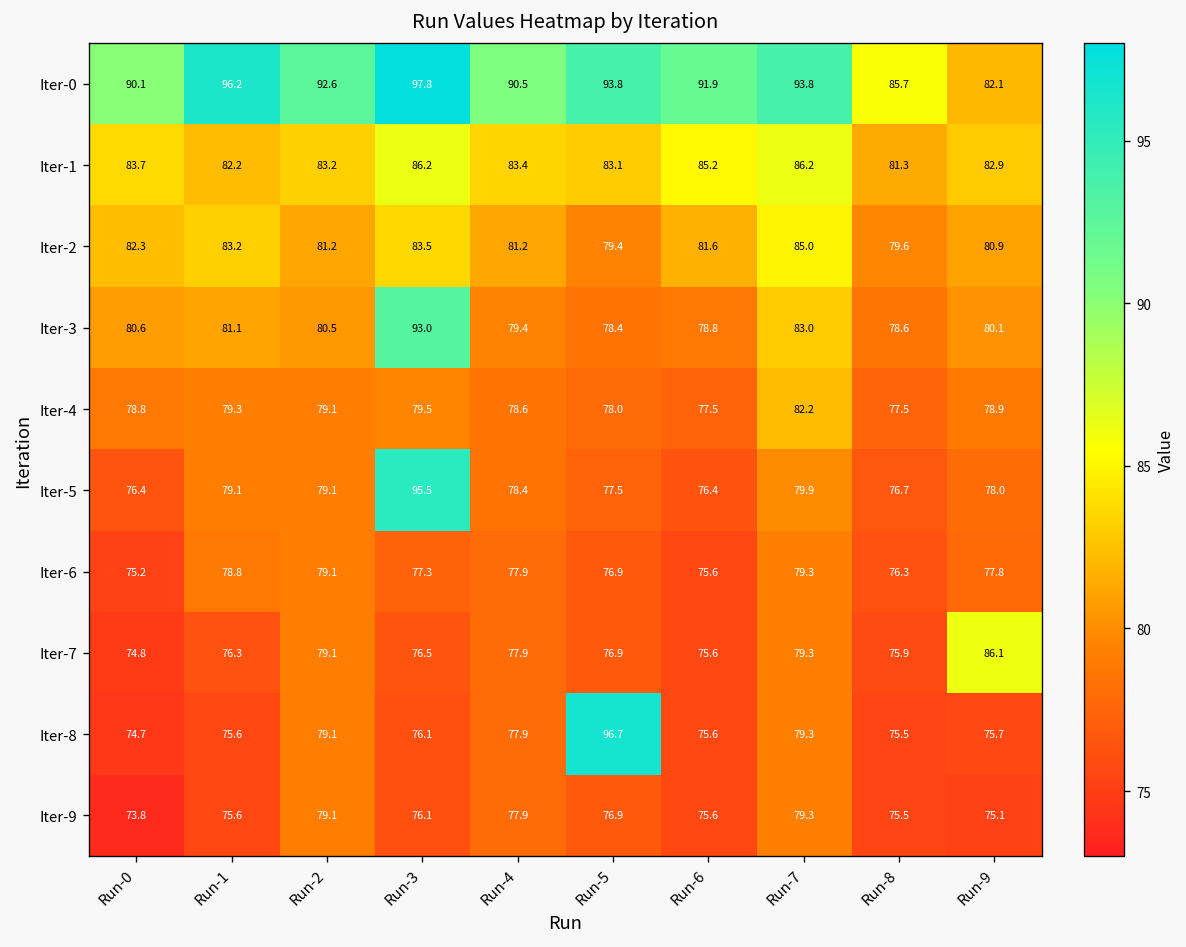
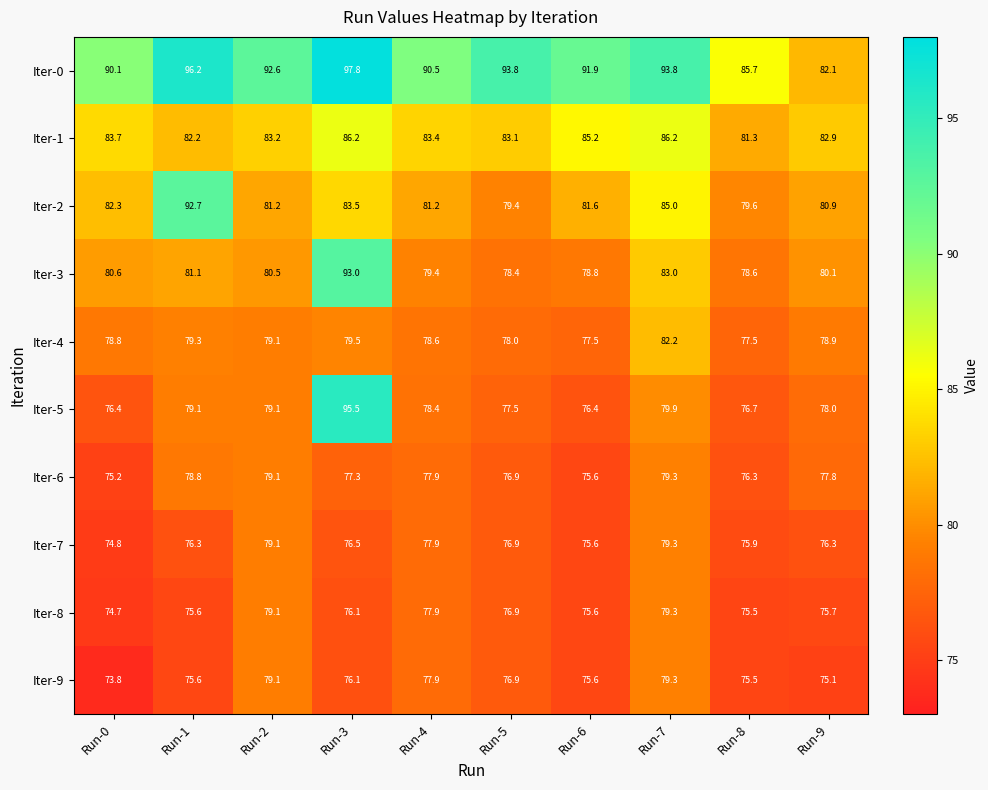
Iter-2, Run-1: 83.2 -> 92.7
Iter-7, Run-9: 86.1 -> 76.3
Iter-8, Run-5: 96.7 -> 76.9
